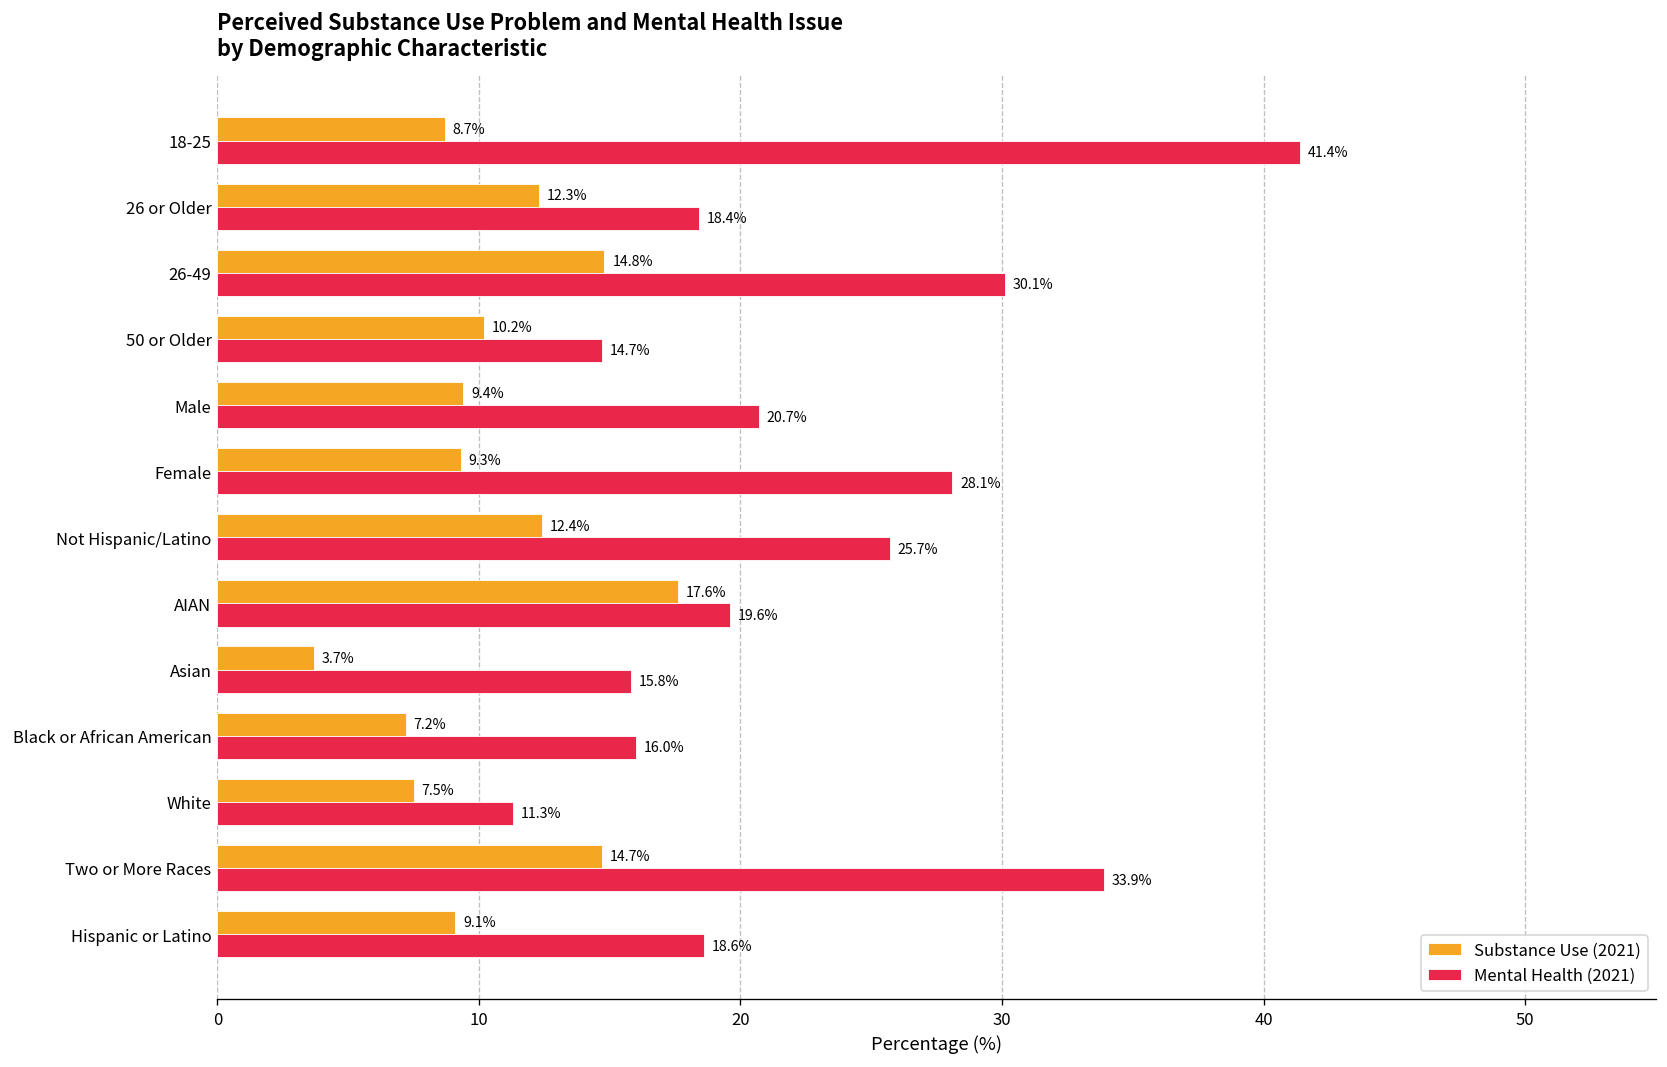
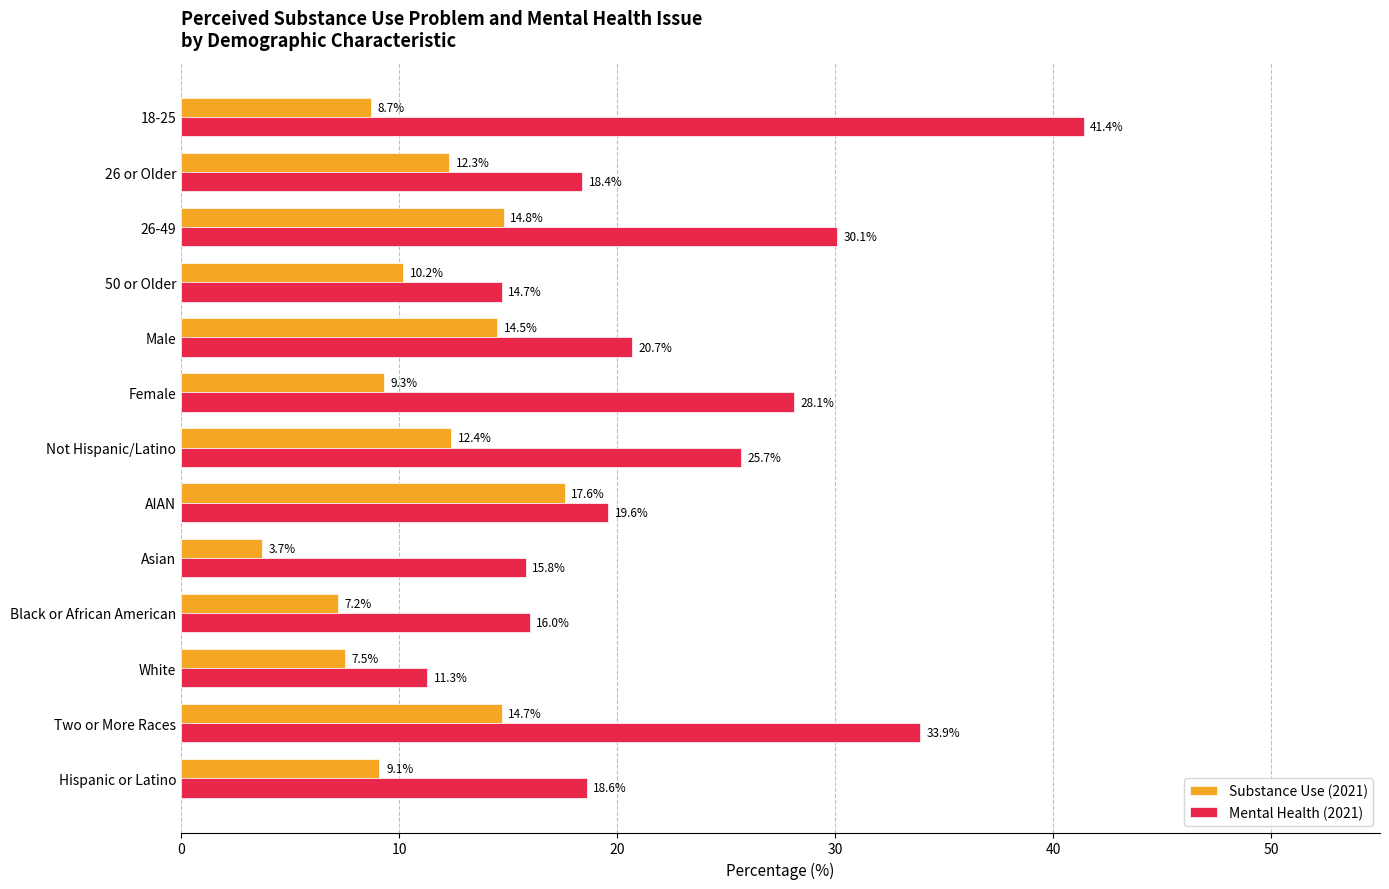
Substance Use (2021), Male: 9.4% -> 14.5%
